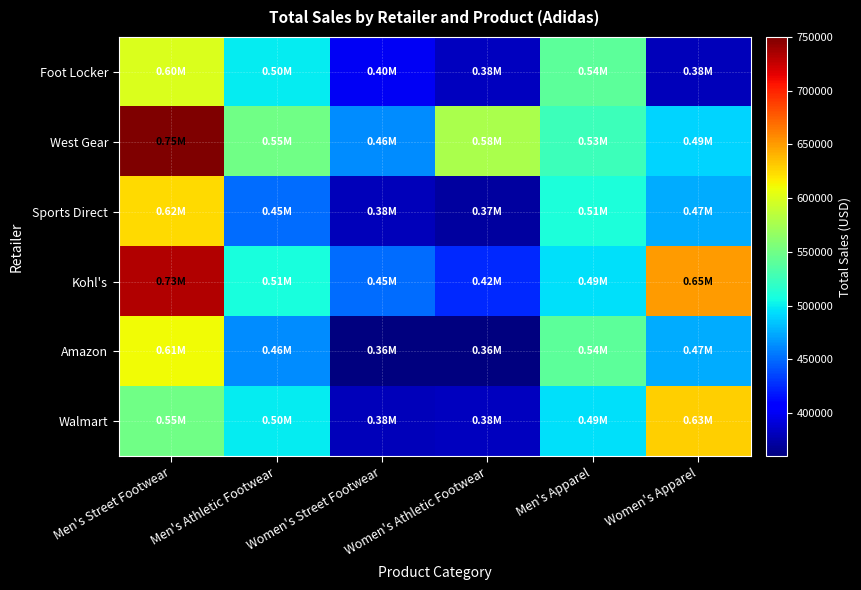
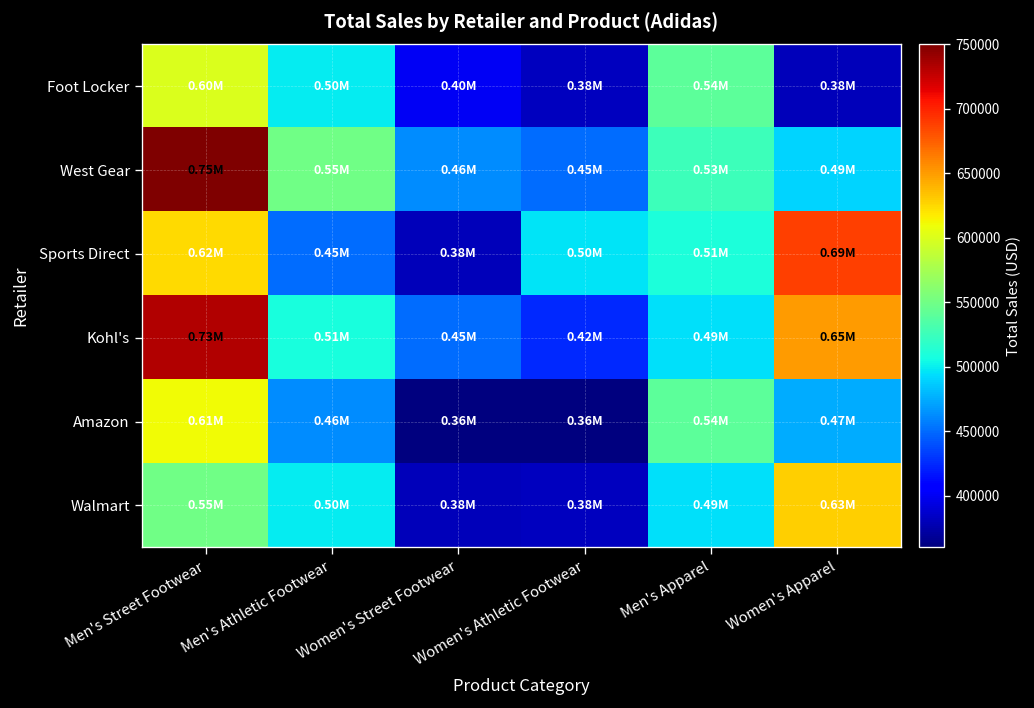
West Gear, Women's Athletic Footwear: 0.58M -> 0.45M
Sports Direct, Women's Athletic Footwear: 0.37M -> 0.50M
Sports Direct, Women's Apparel: 0.47M -> 0.69M
